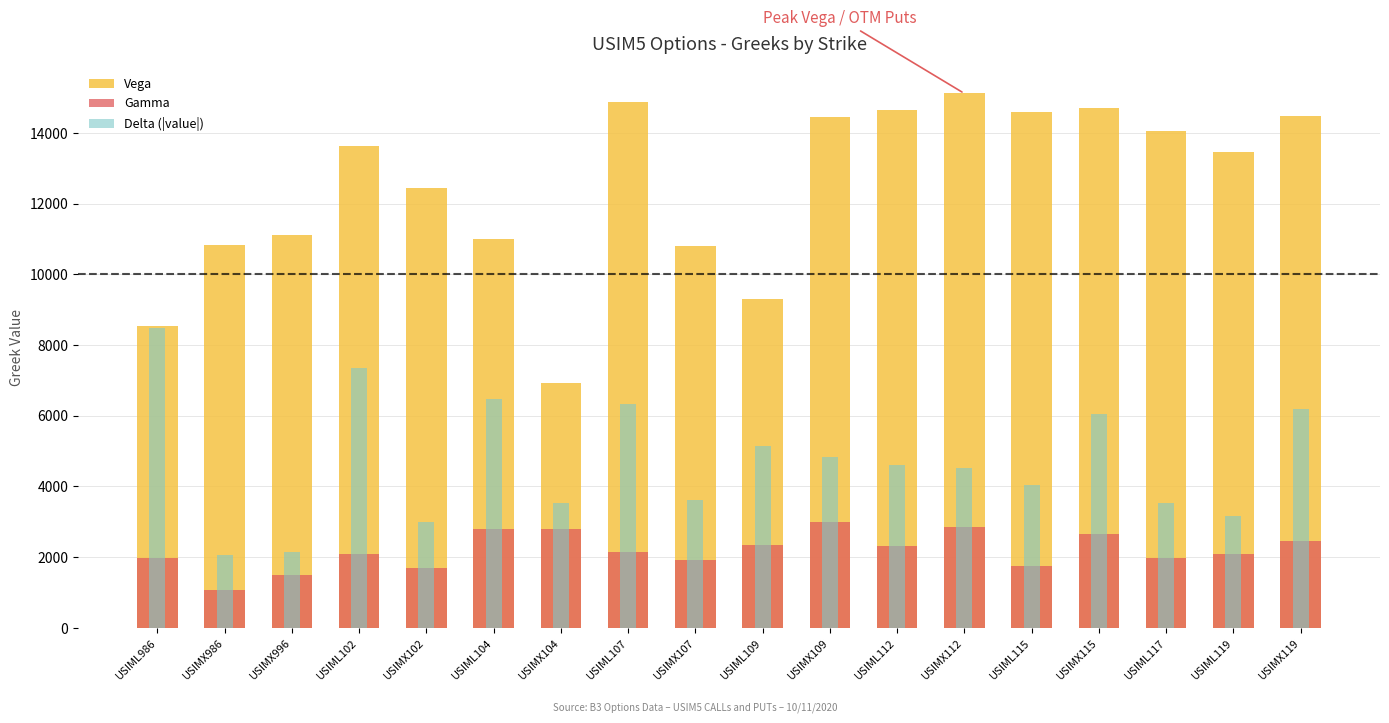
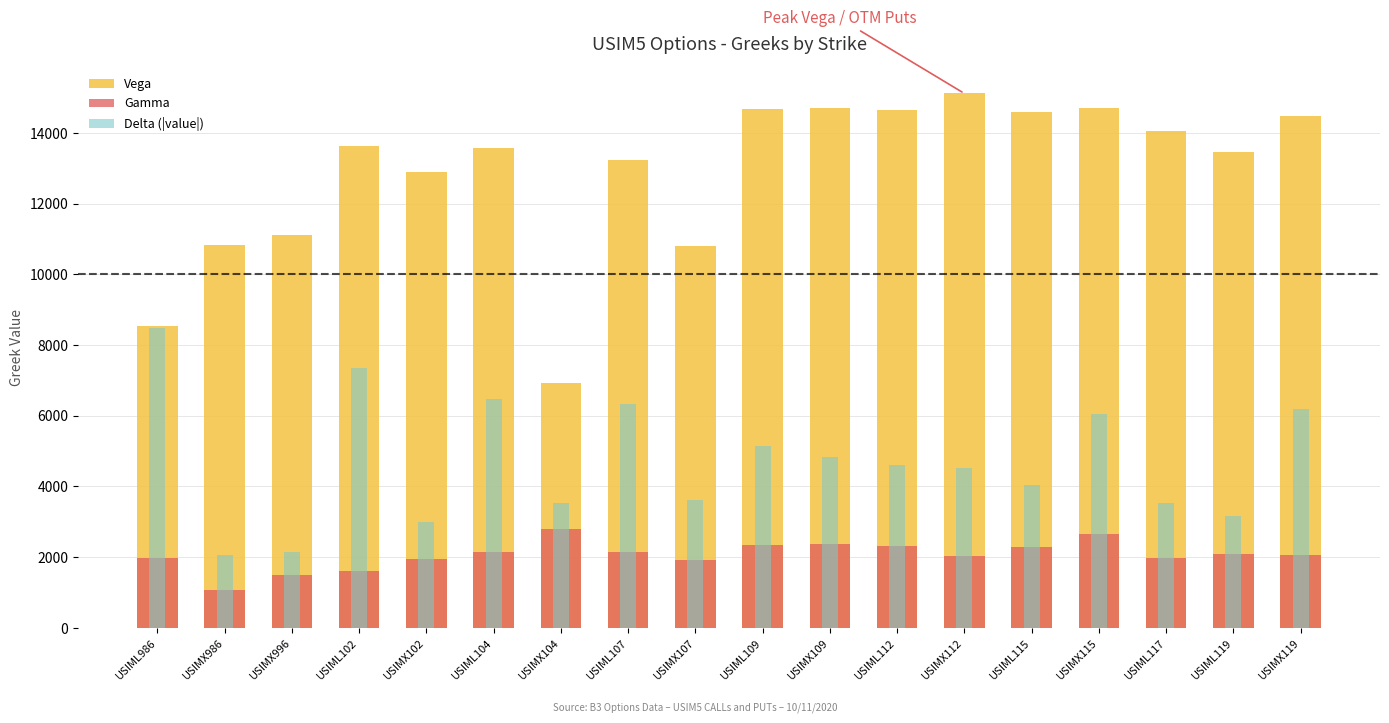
Gamma, USIML102: 2100 -> 1600
Vega, USIMX102: 12400 -> 12900
Gamma, USIMX102: 1700 -> 2000
Vega, USIML104: 11000 -> 13600
Gamma, USIML104: 2800 -> 2100
Vega, USIML107: 14900 -> 13200
Vega, USIML109: 9300 -> 14700
Vega, USIMX109: 14500 -> 14700
Gamma, USIMX109: 3000 -> 2400
Gamma, USIMX112: 2800 -> 2000
Gamma, USIML115: 1800 -> 2300
Gamma, USIMX119: 2500 -> 2100
